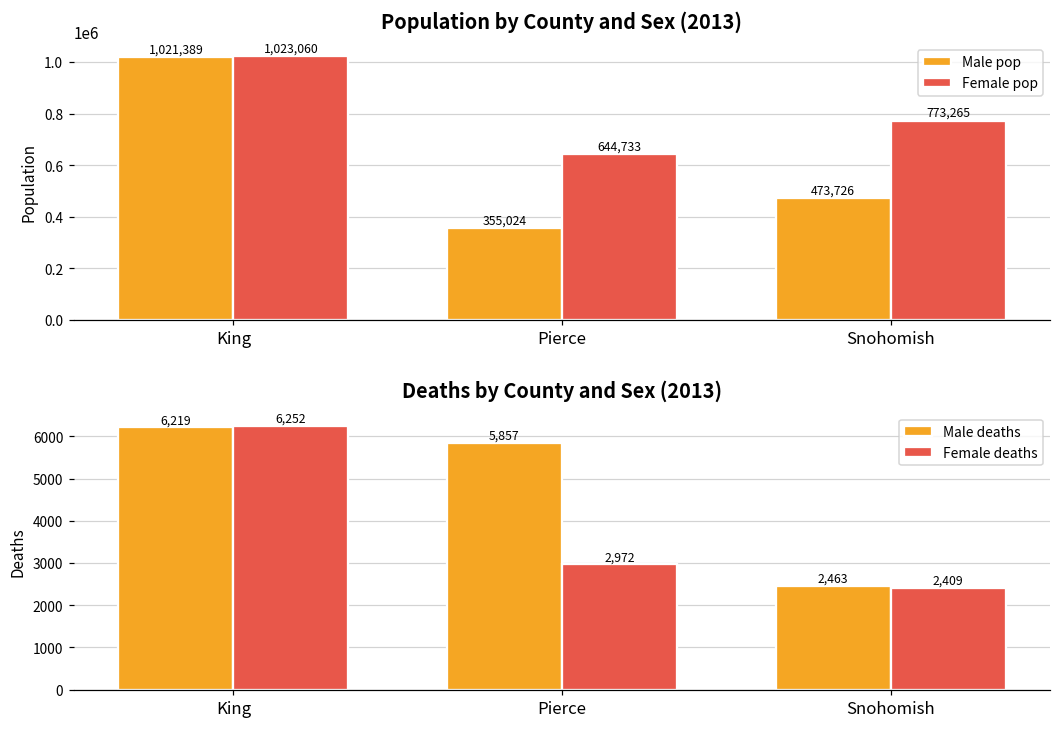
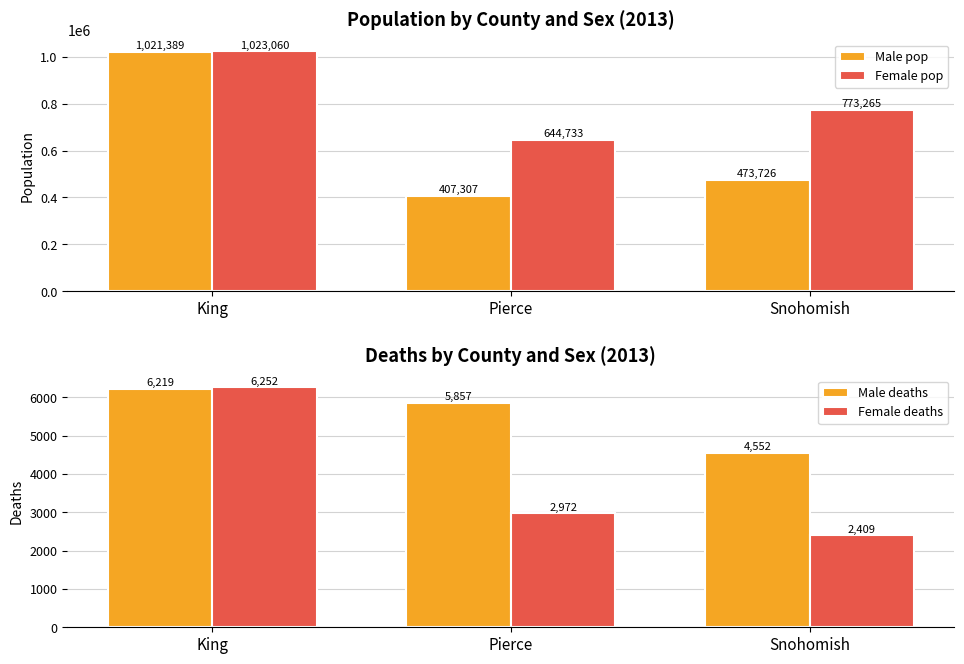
Population by County and Sex (2013), Male pop, Pierce: 355,024 -> 407,307
Deaths by County and Sex (2013), Male deaths, Snohomish: 2,463 -> 4,552
